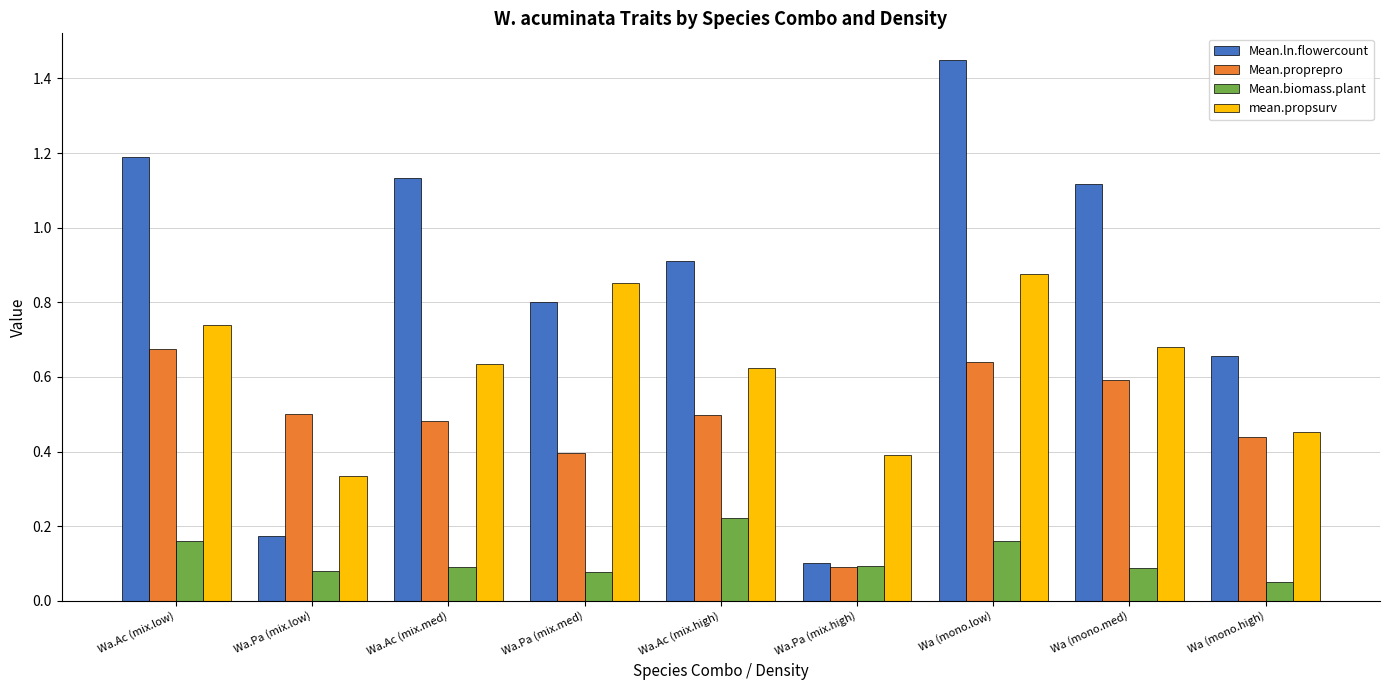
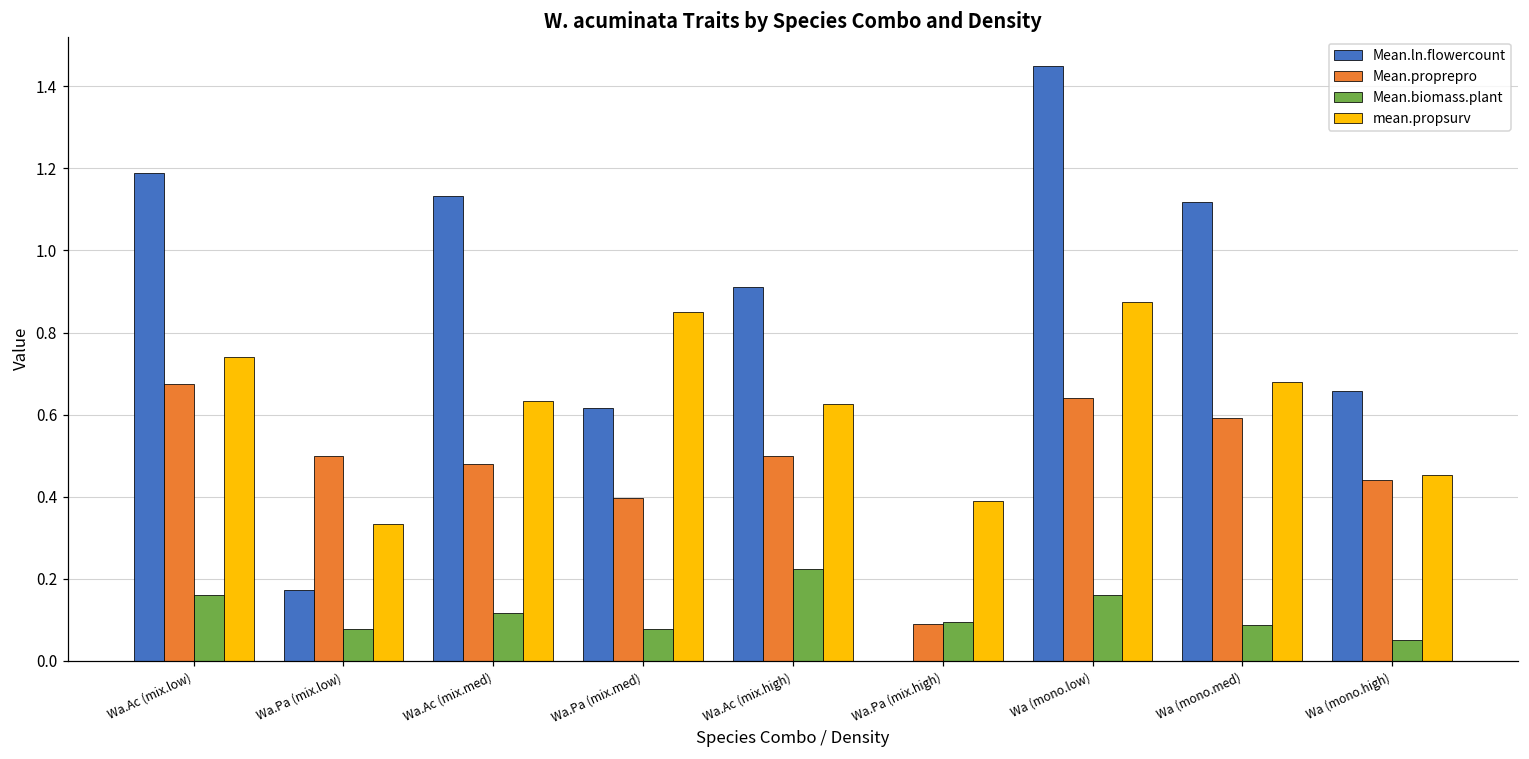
Mean.biomass.plant, Wa.Ac (mix.med): 0.09 -> 0.12
Mean.ln.flowercount, Wa.Pa (mix.med): 0.80 -> 0.62
Mean.ln.flowercount, Wa.Pa (mix.high): 0.1 -> 0.0
